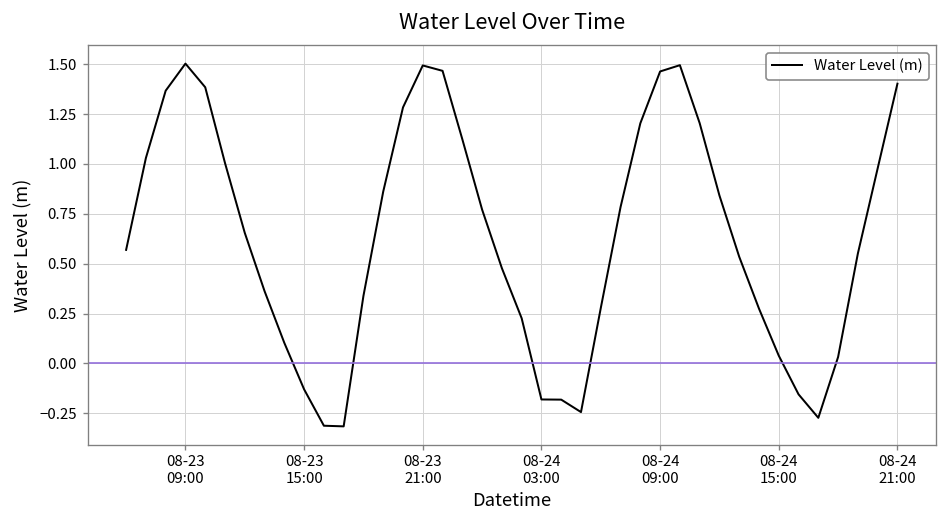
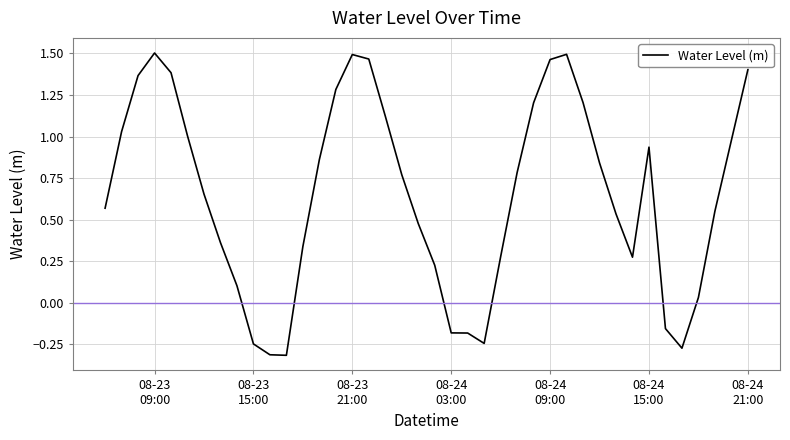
08-23 15:00: -0.13 -> -0.25
08-24 15:00: 0.04 -> 0.94
